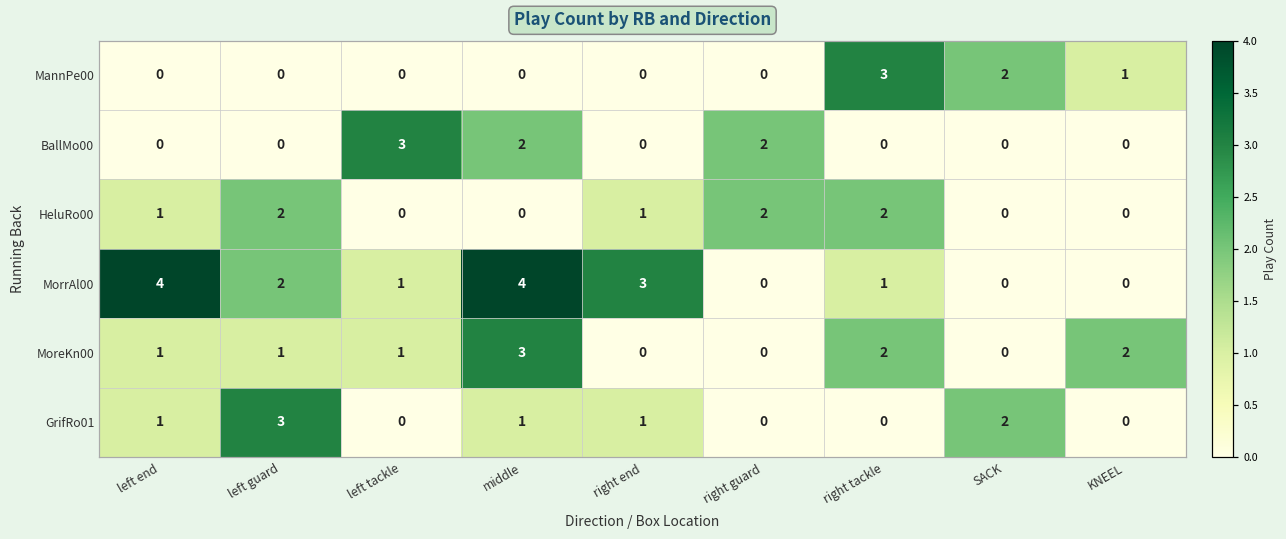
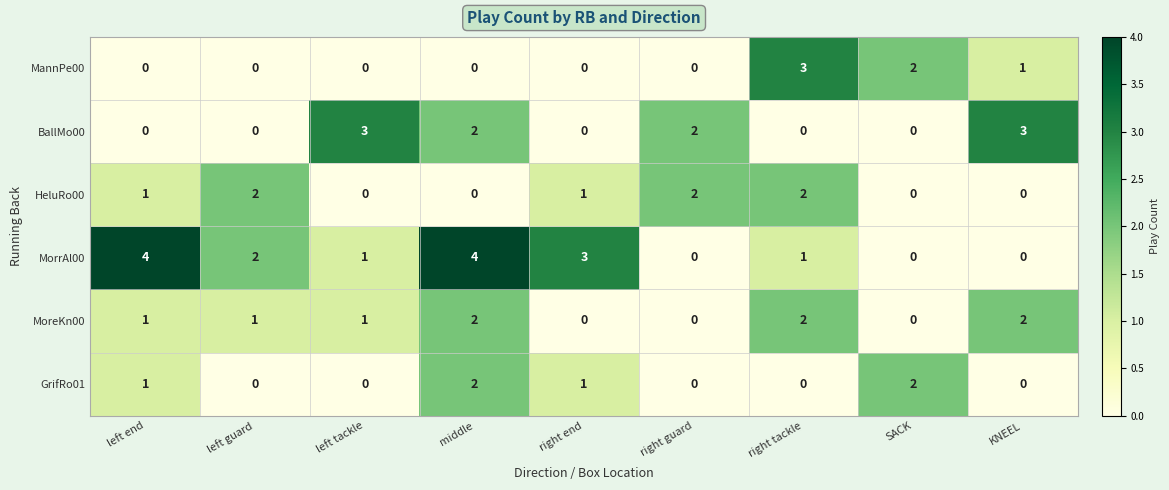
BallMo00, KNEEL: 0 -> 3
MoreKn00, middle: 3 -> 2
GrifRo01, left guard: 3 -> 0
GrifRo01, middle: 1 -> 2
